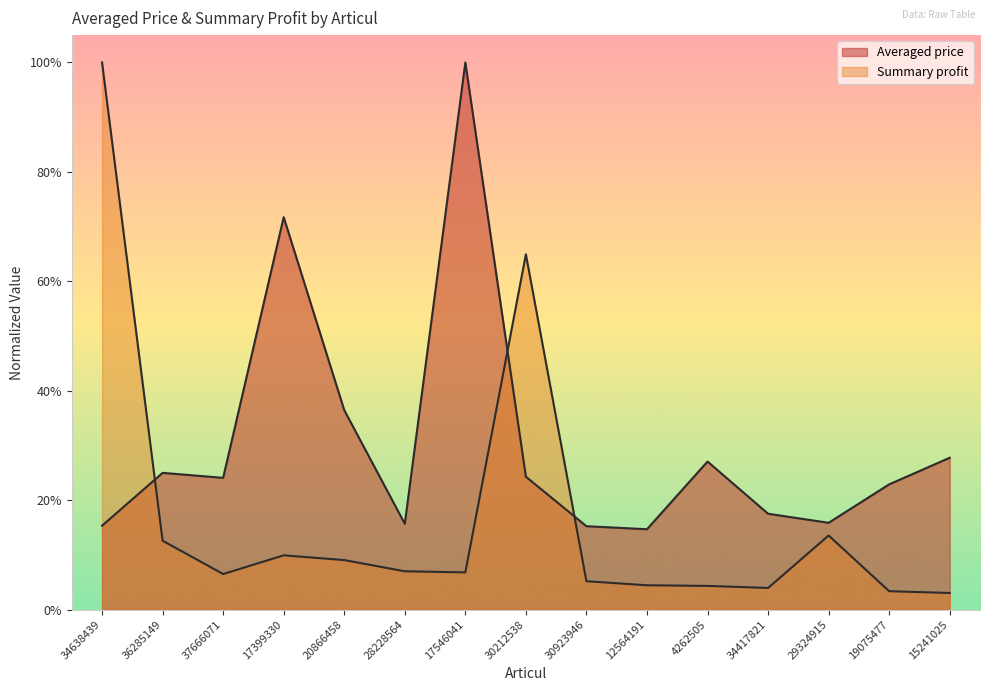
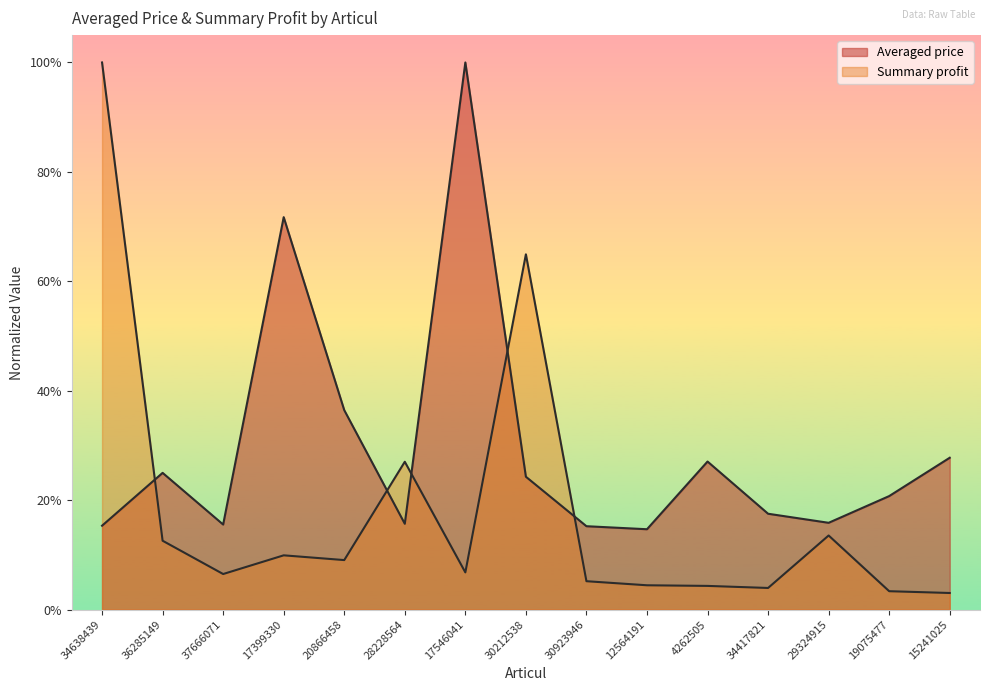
Averaged price, 37666071: 24% -> 16%
Summary profit, 28228564: 7% -> 27%
Averaged price, 19075477: 23% -> 21%
